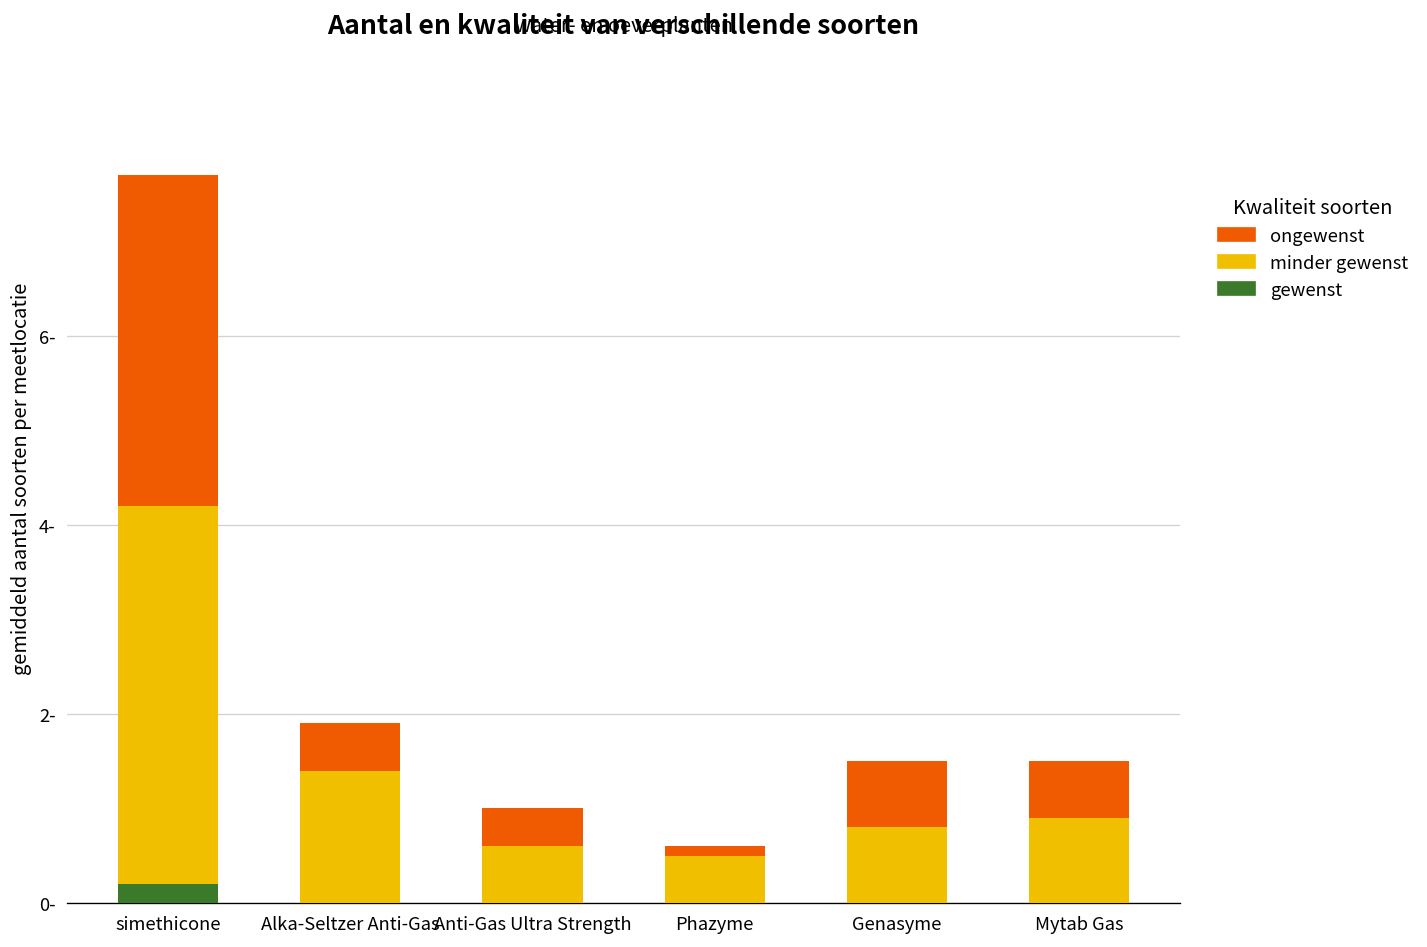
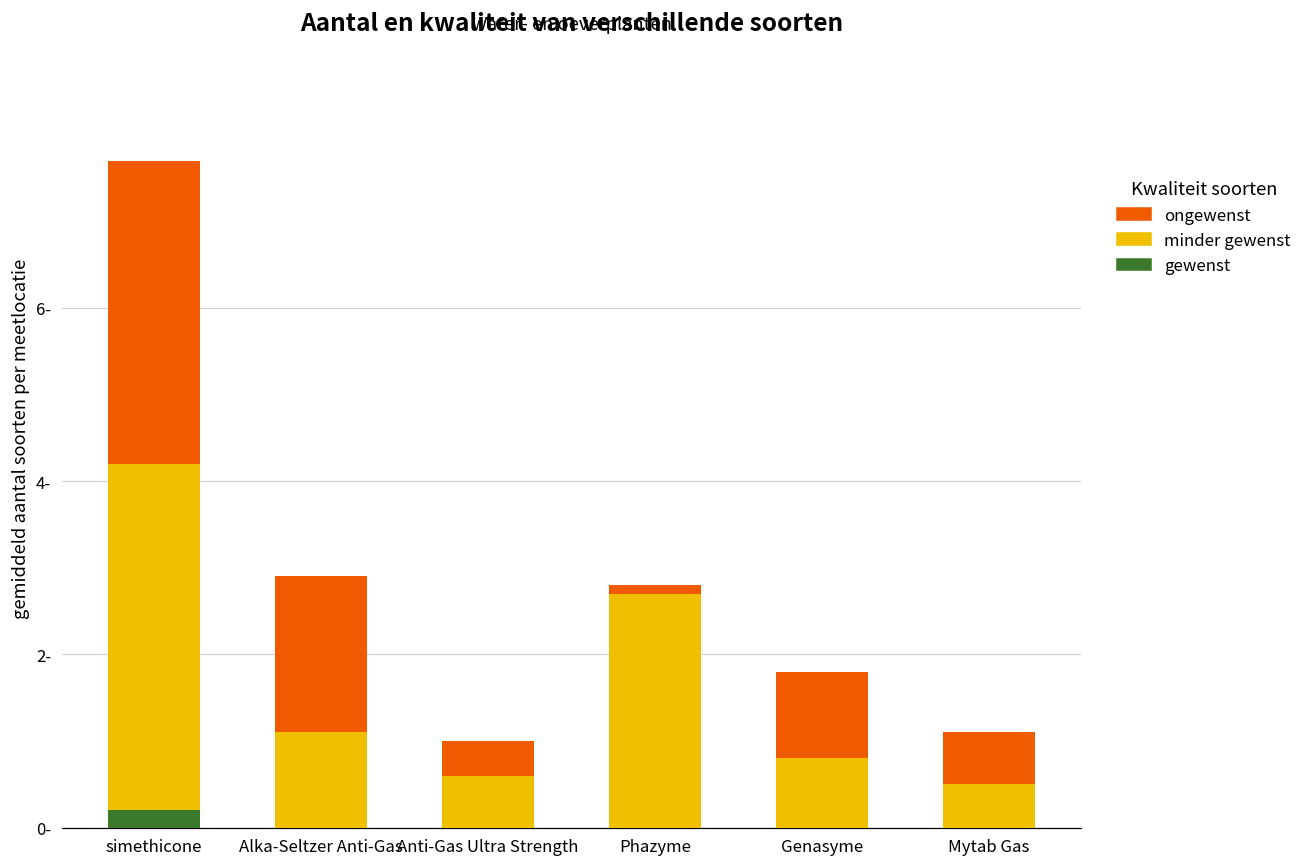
minder gewenst, Alka-Seltzer Anti-Gas: 1.4- -> 1.1-
ongewenst, Alka-Seltzer Anti-Gas: 0.5- -> 1.8-
minder gewenst, Phazyme: 0.5- -> 2.7-
ongewenst, Genasyme: 0.7- -> 1.0-
minder gewenst, Mytab Gas: 0.9- -> 0.5-
